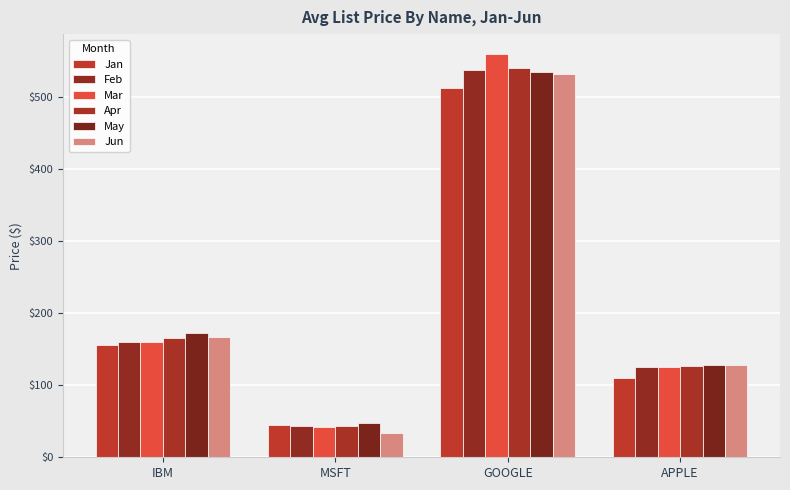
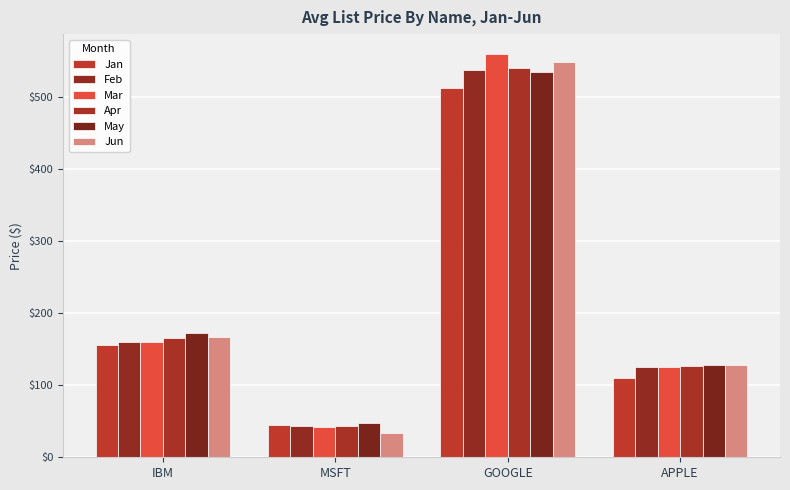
Jun, GOOGLE: $530 -> $550
